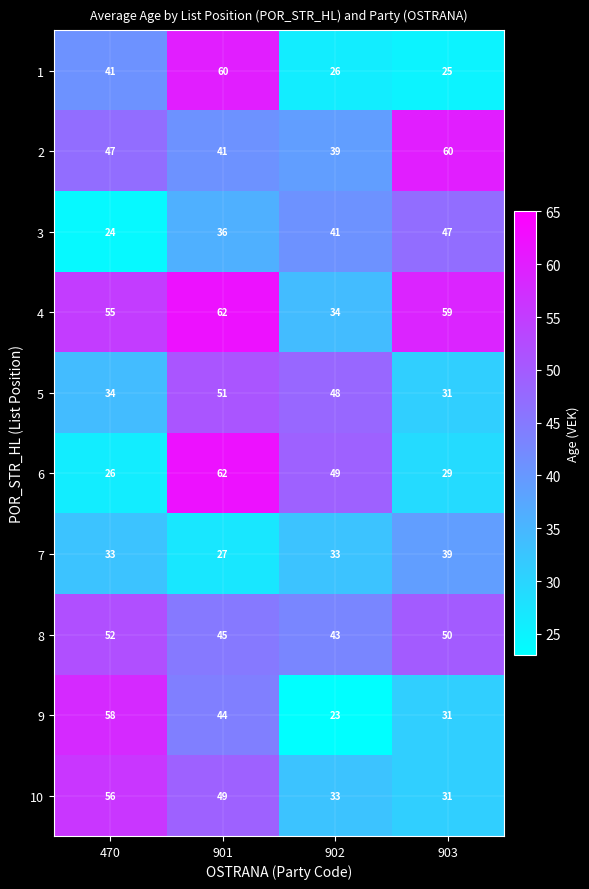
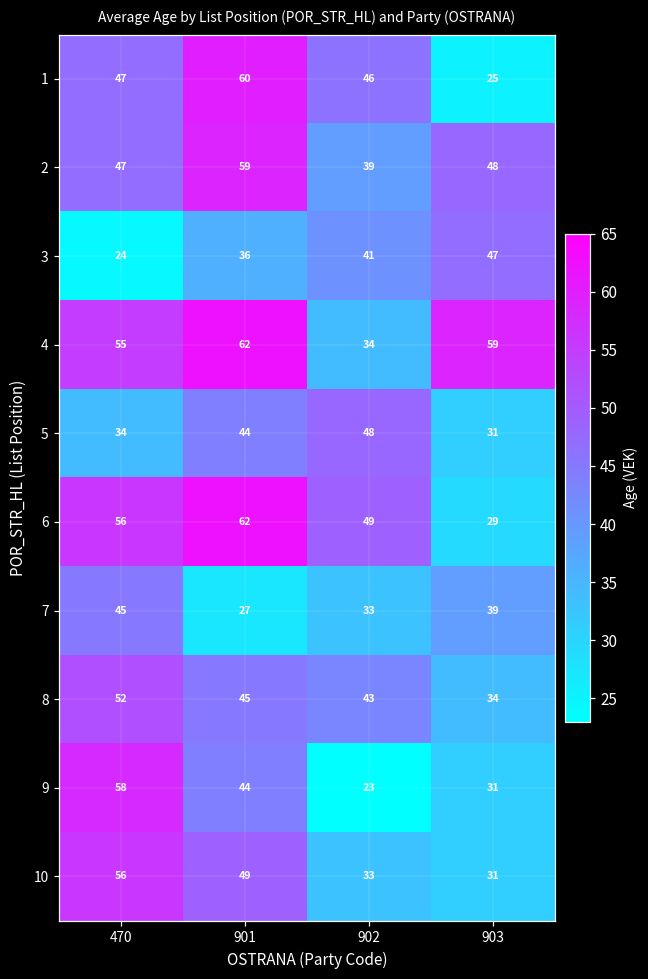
1, 470: 41 -> 47
1, 902: 26 -> 46
2, 901: 41 -> 59
2, 903: 60 -> 48
5, 901: 51 -> 44
6, 470: 26 -> 56
7, 470: 33 -> 45
8, 903: 50 -> 34
